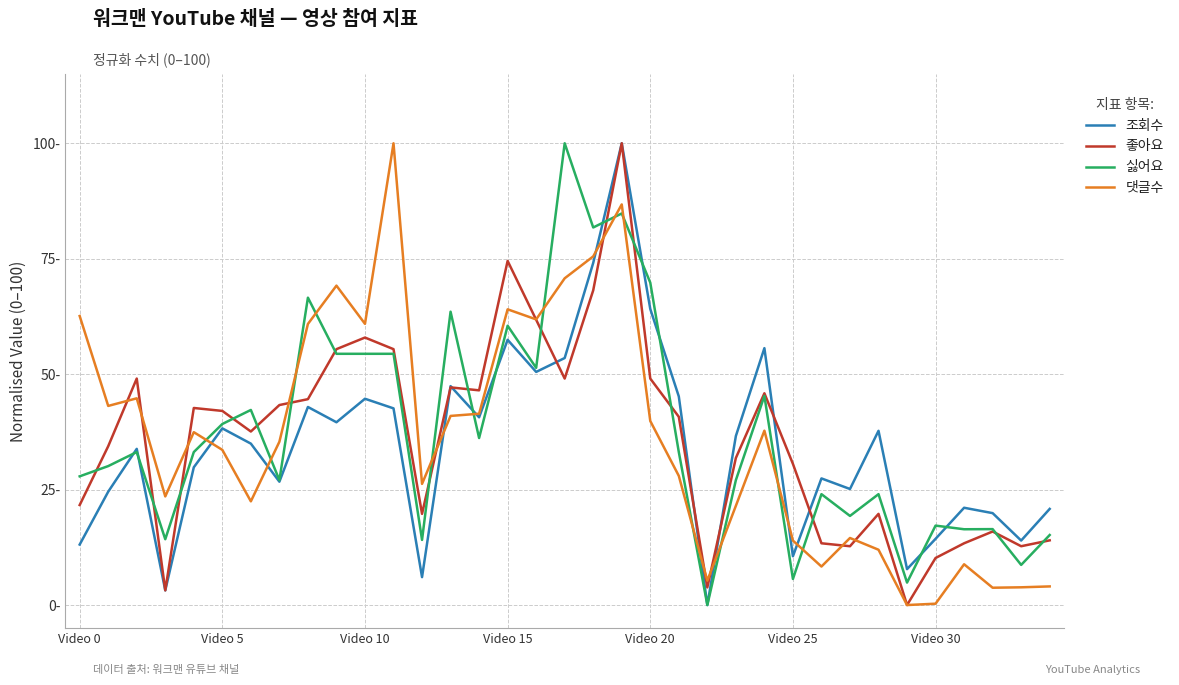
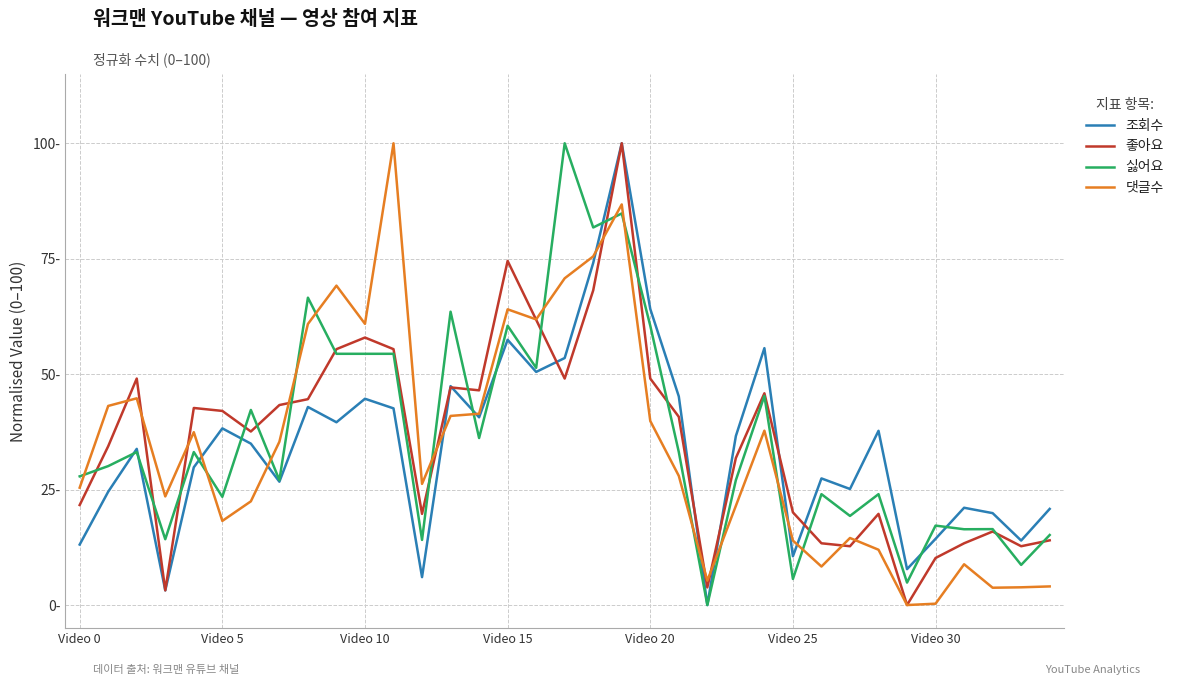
댓글수, Video 0: 63- -> 25-
싫어요, Video 5: 39- -> 23-
댓글수, Video 5: 34- -> 18-
싫어요, Video 20: 70- -> 60-
좋아요, Video 25: 31- -> 20-
